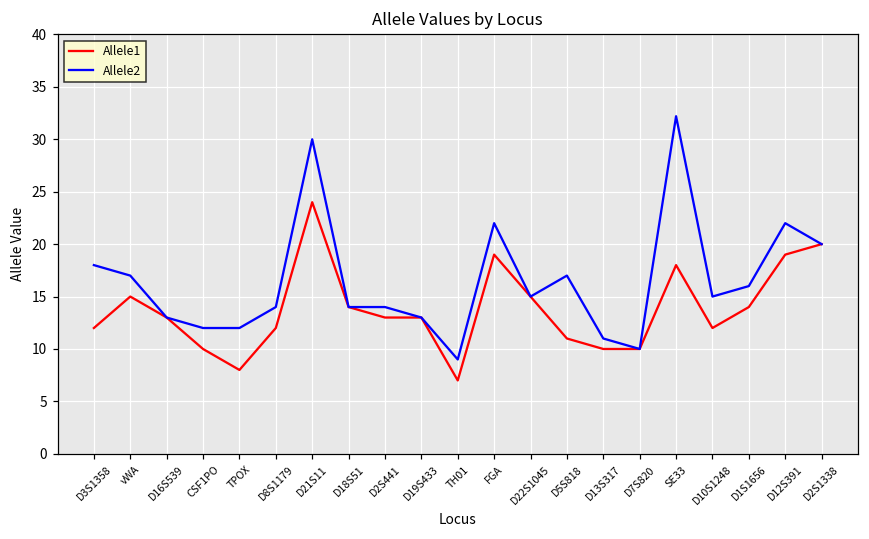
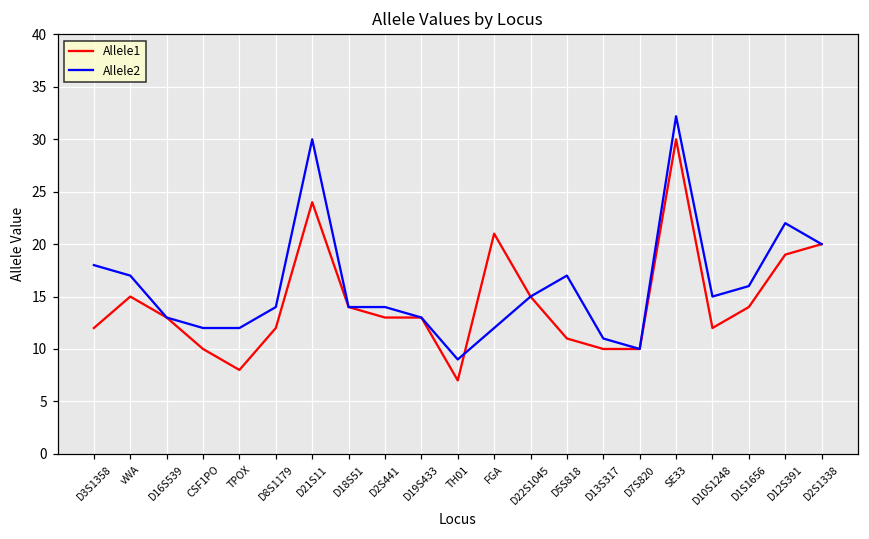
Allele1, FGA: 19 -> 21
Allele2, FGA: 22 -> 12
Allele1, SE33: 18 -> 30
